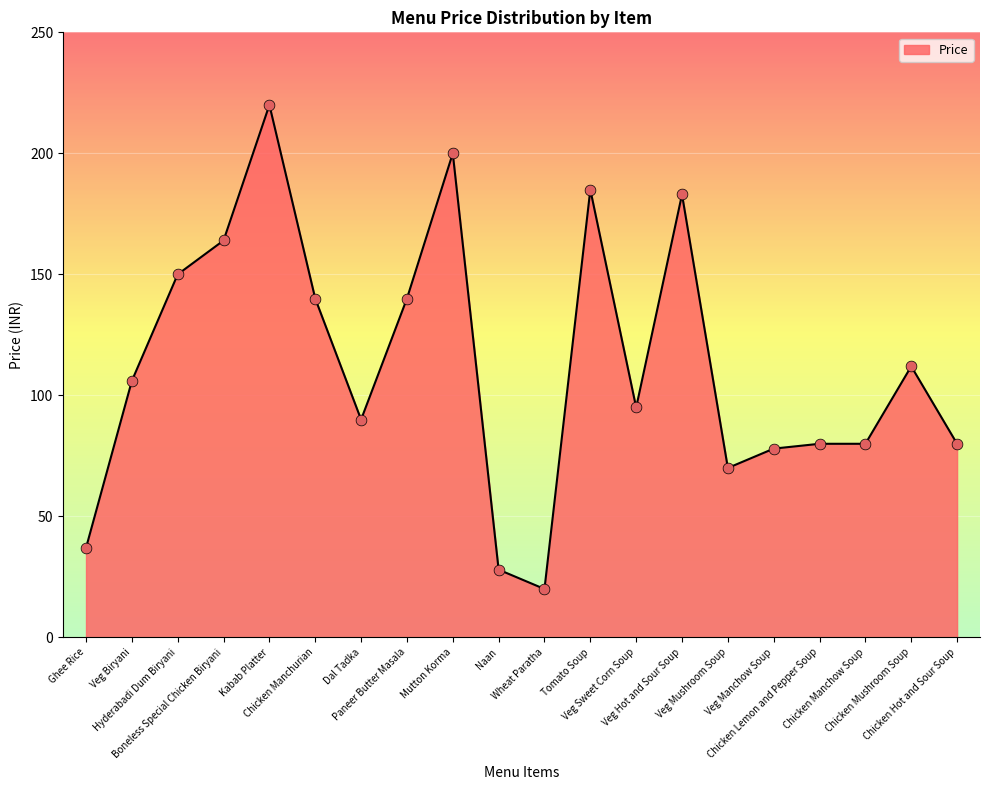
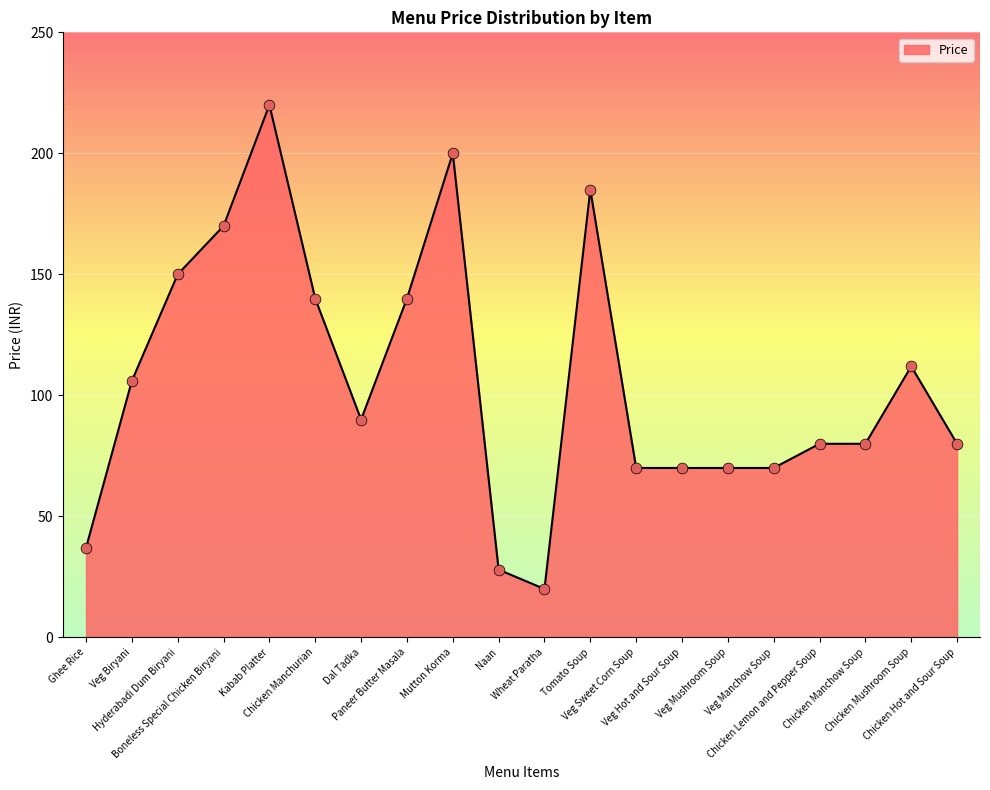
Boneless Special Chicken Biryani: 164 -> 170
Veg Sweet Corn Soup: 95 -> 70
Veg Hot and Sour Soup: 183 -> 70
Veg Manchow Soup: 78 -> 70
